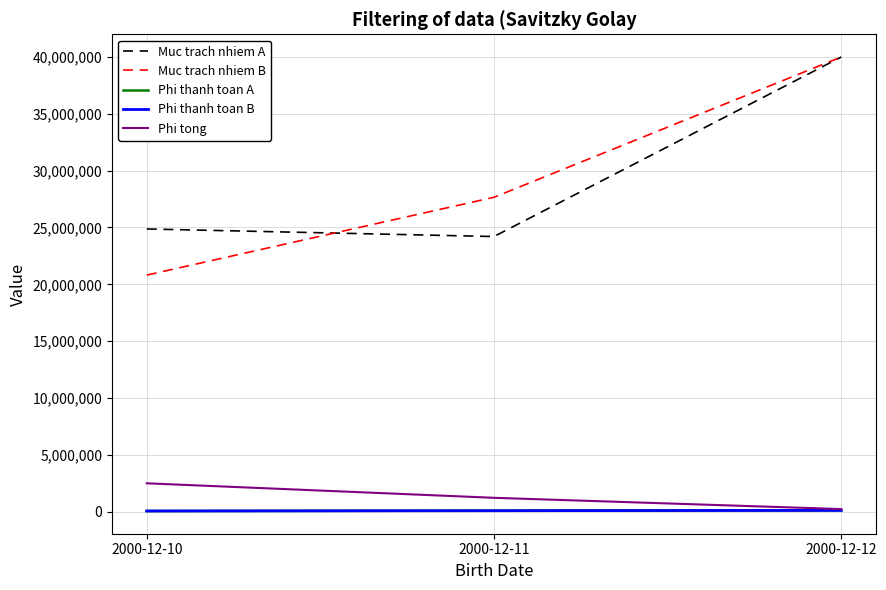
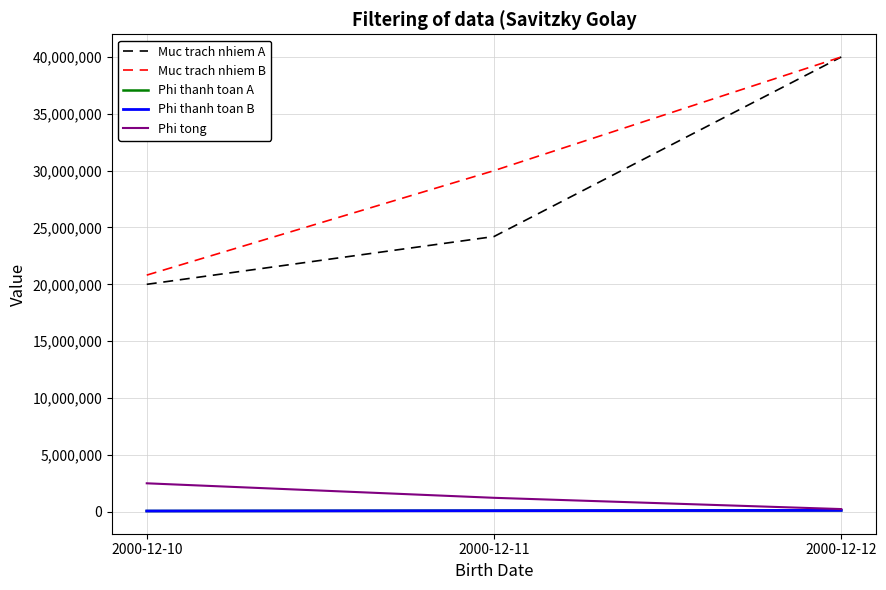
Muc trach nhiem A, 2000-12-10: 24,900,000 -> 20,000,000
Muc trach nhiem B, 2000-12-11: 27,700,000 -> 30,000,000
